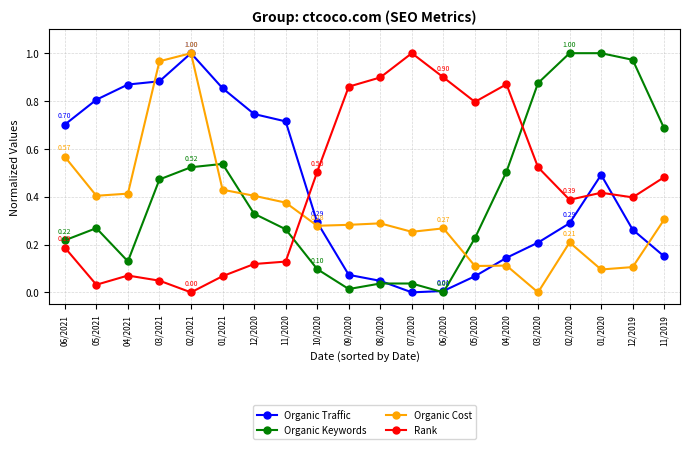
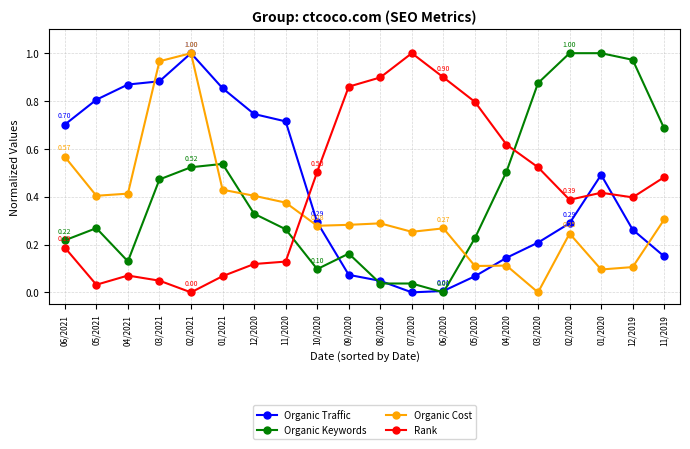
Organic Keywords, 09/2020: 0.01 -> 0.16
Rank, 04/2020: 0.87 -> 0.62
Organic Cost, 02/2020: 0.21 -> 0.25
